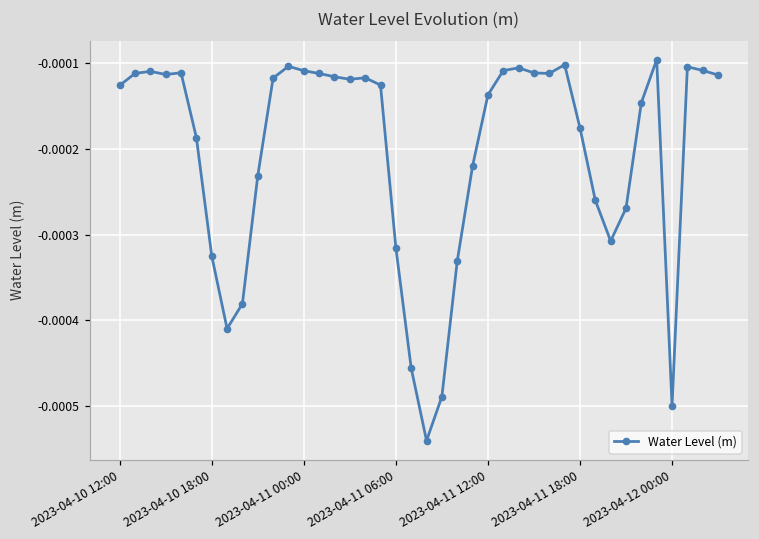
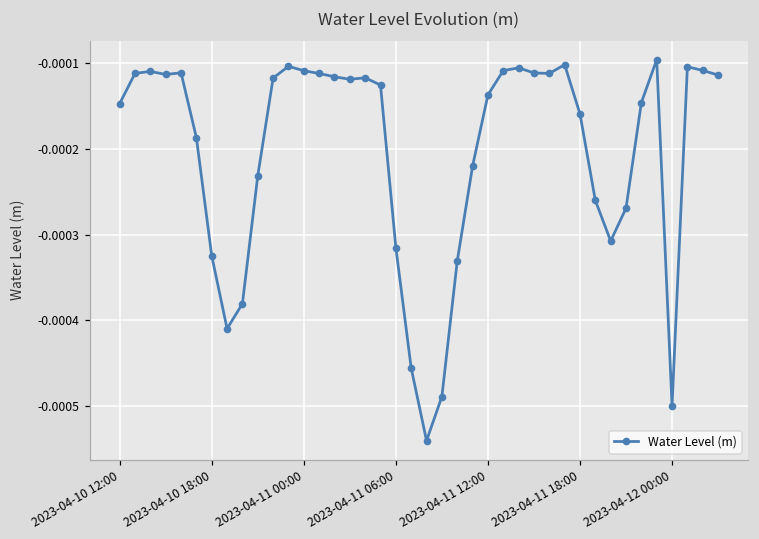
2023-04-10 12:00: -0.00013 -> -0.00015
2023-04-11 18:00: -0.00018 -> -0.00016
